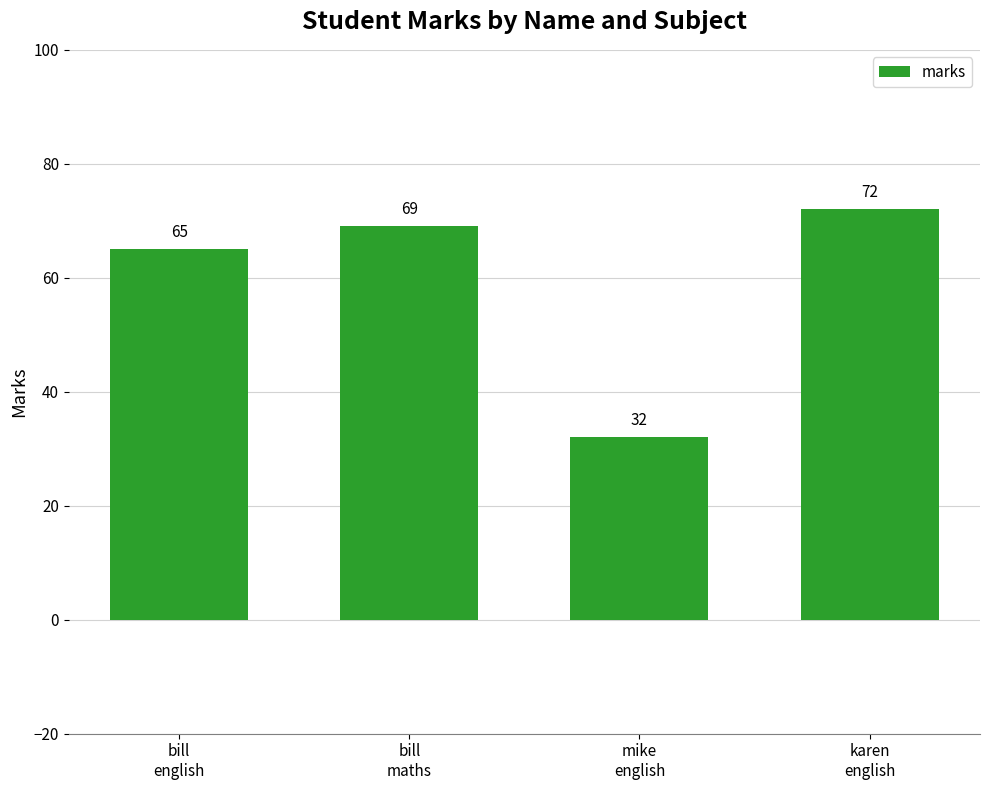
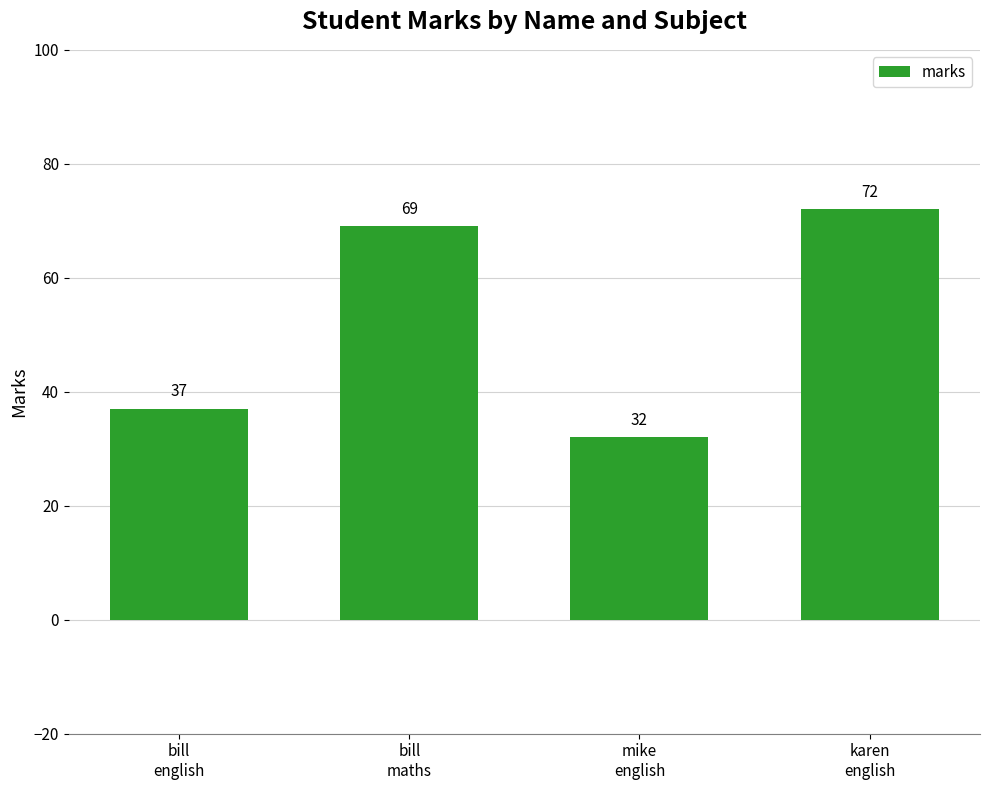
bill english: 65 -> 37
